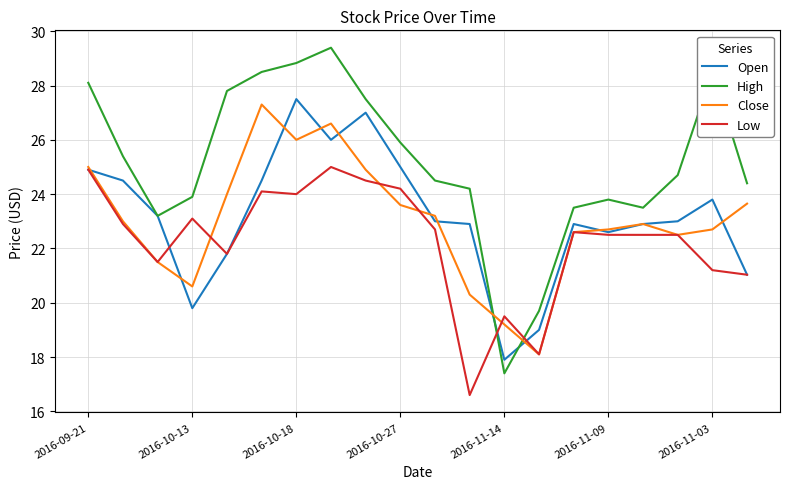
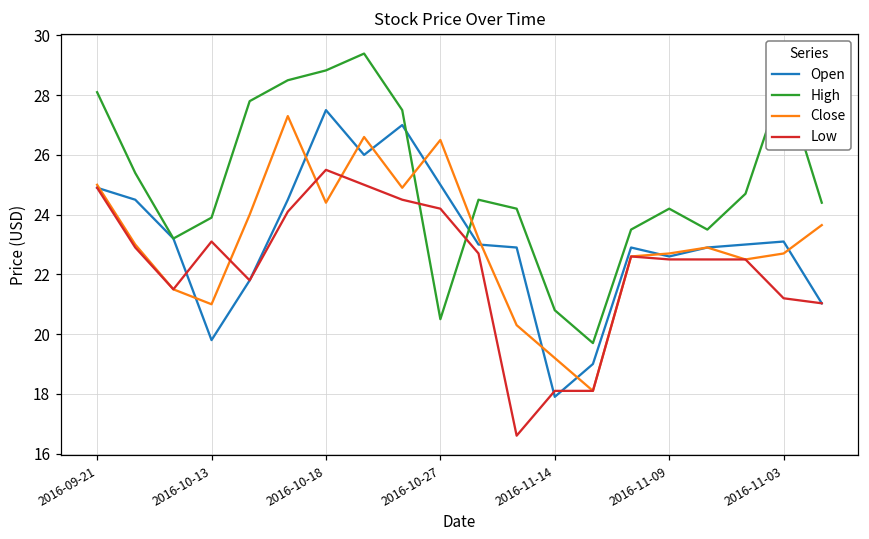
Close, 2016-10-13: 20.6 -> 21.0
Close, 2016-10-18: 26.0 -> 24.4
Low, 2016-10-18: 24.0 -> 25.5
High, 2016-10-27: 25.9 -> 20.5
Close, 2016-10-27: 23.6 -> 26.5
High, 2016-11-14: 17.4 -> 20.8
Low, 2016-11-14: 19.5 -> 18.1
High, 2016-11-09: 23.8 -> 24.2
Open, 2016-11-03: 23.8 -> 23.1
